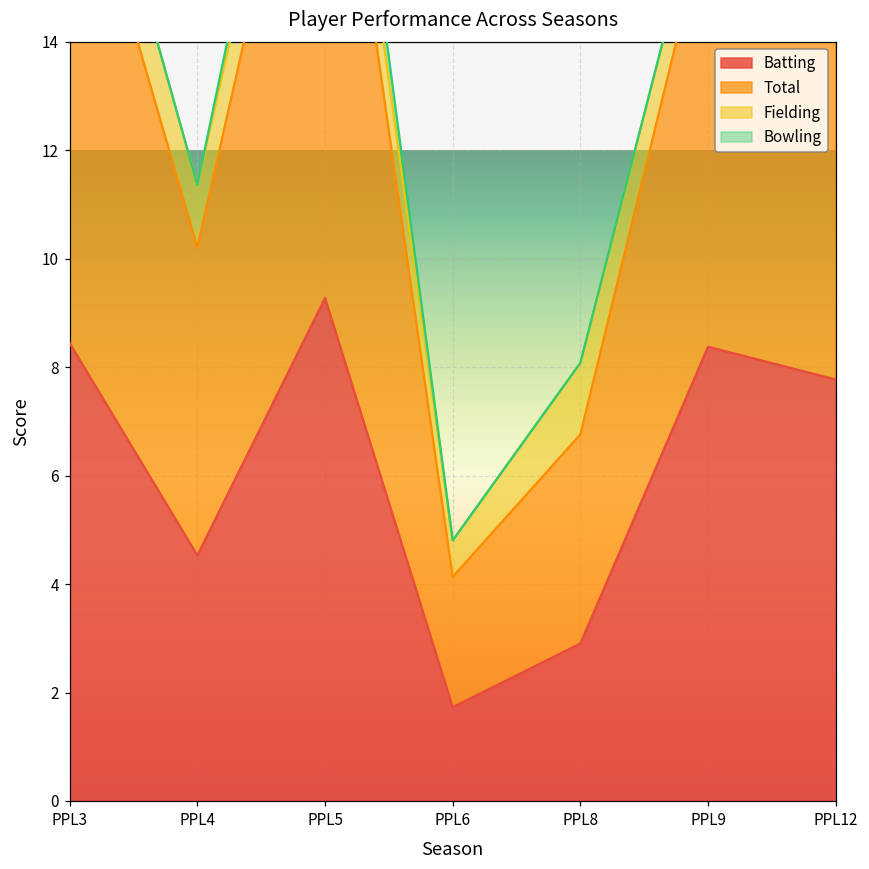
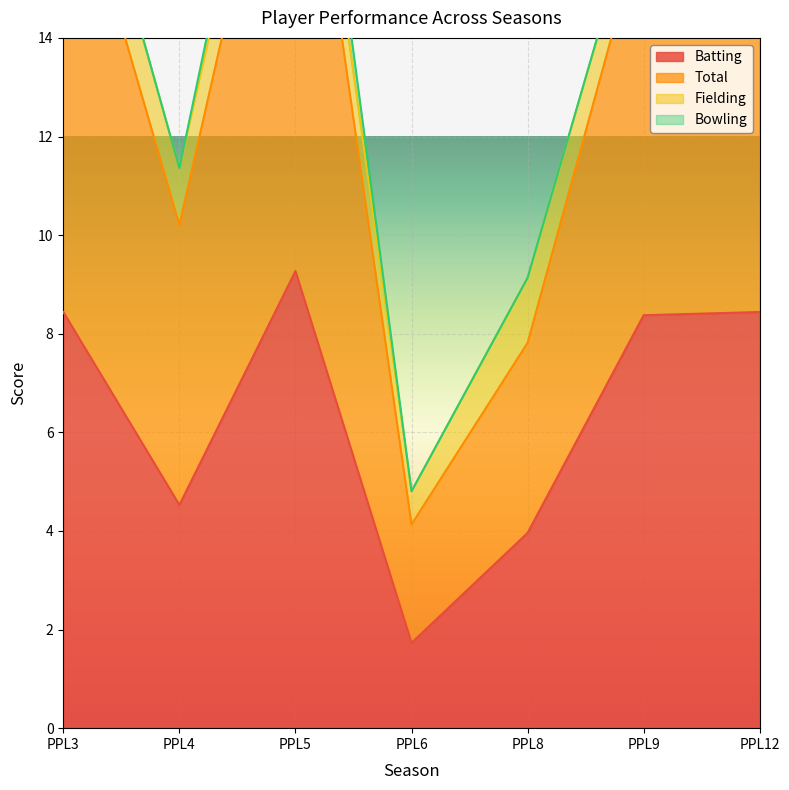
Batting, PPL8: 2.9 -> 4.0
Batting, PPL12: 7.8 -> 8.4
